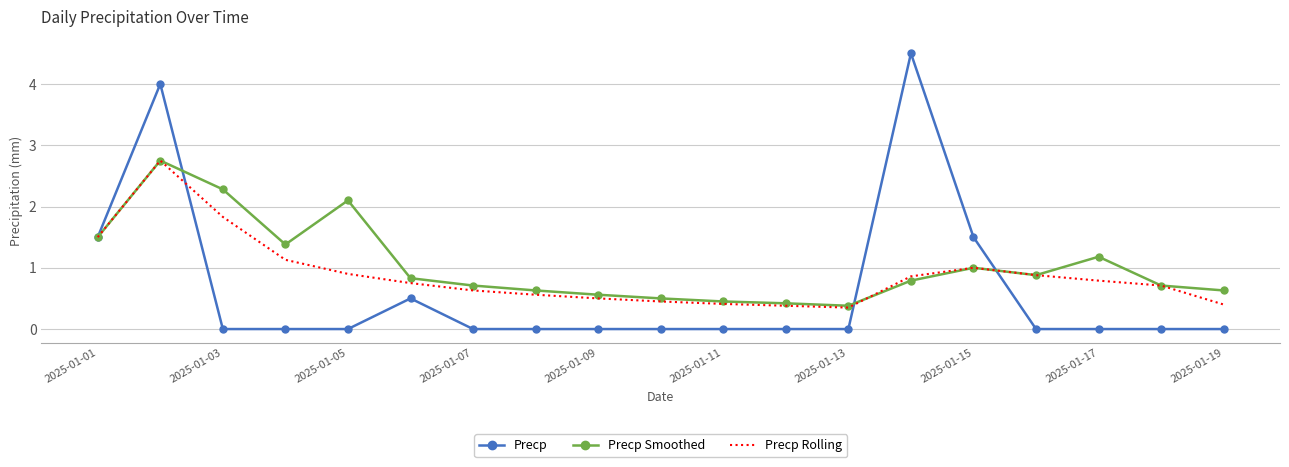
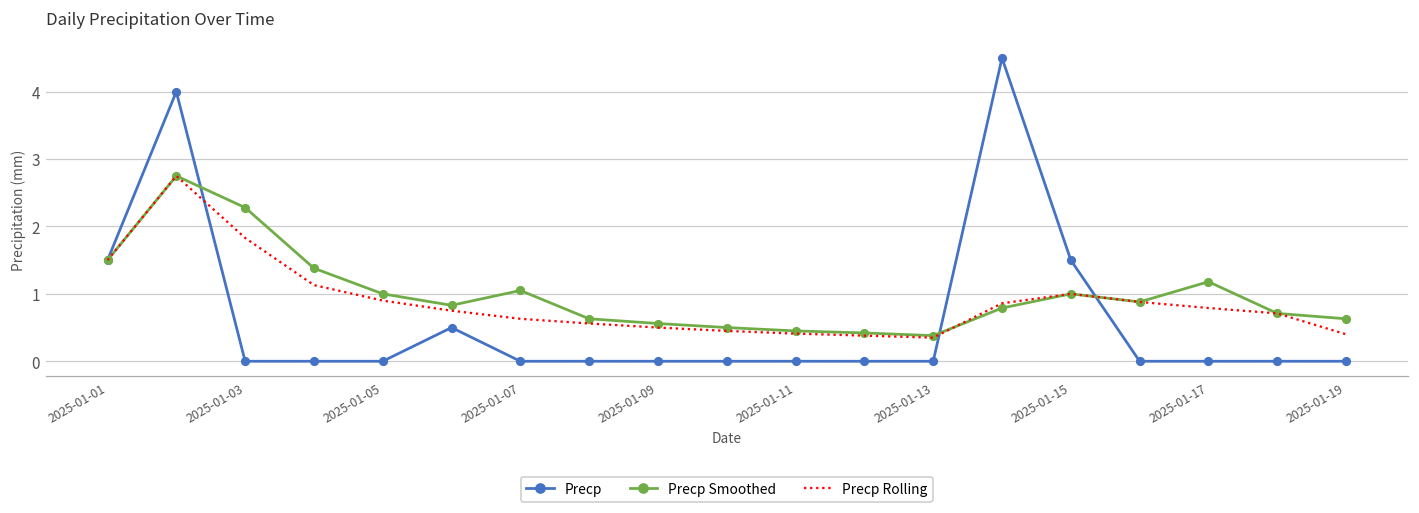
Precp Smoothed, 2025-01-05: 2.1 -> 1.0
Precp Smoothed, 2025-01-07: 0.7 -> 1.1
